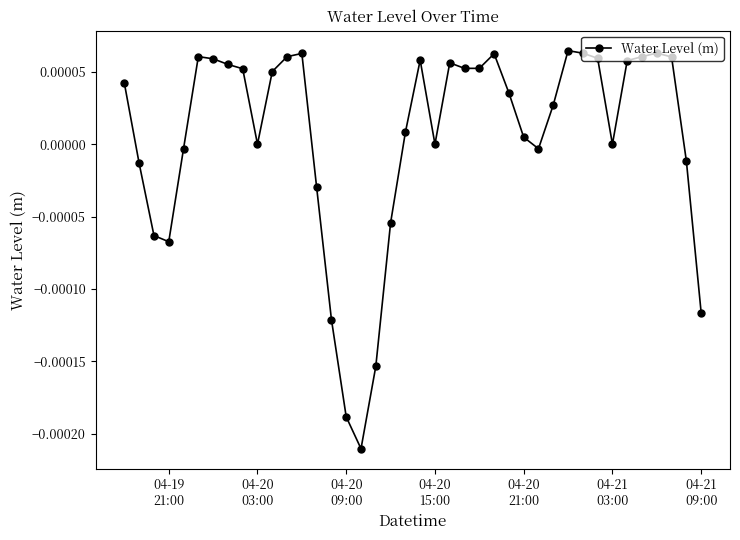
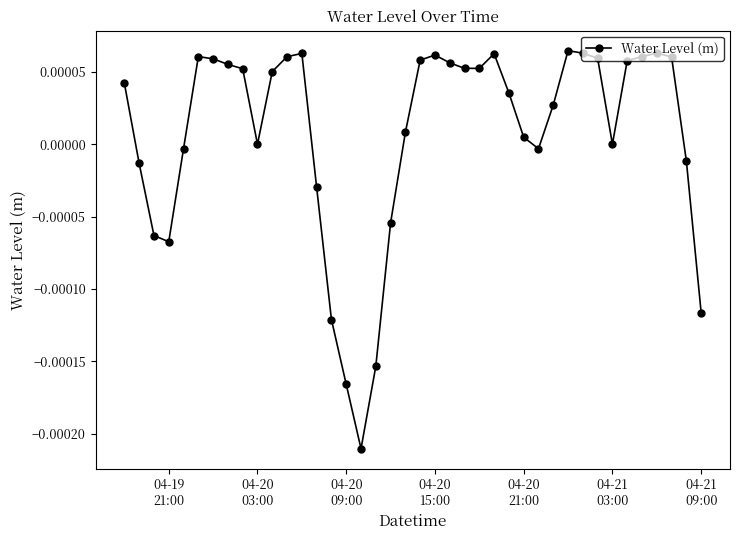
04-20 09:00: -0.000188 -> -0.000166
04-20 15:00: 0.0000 -> 0.0001
